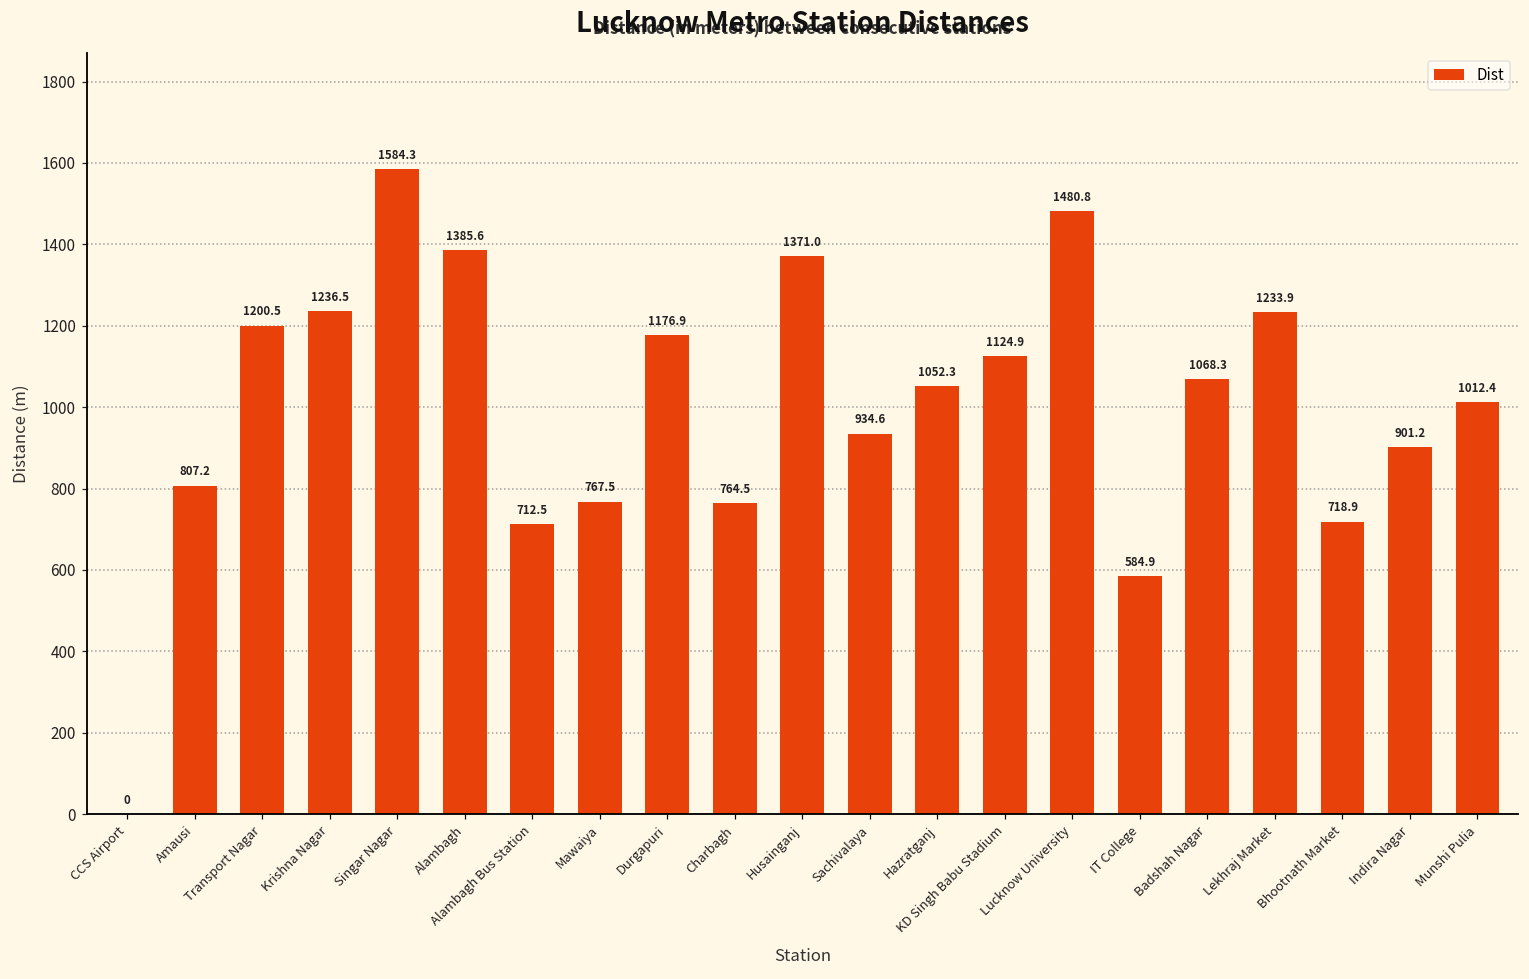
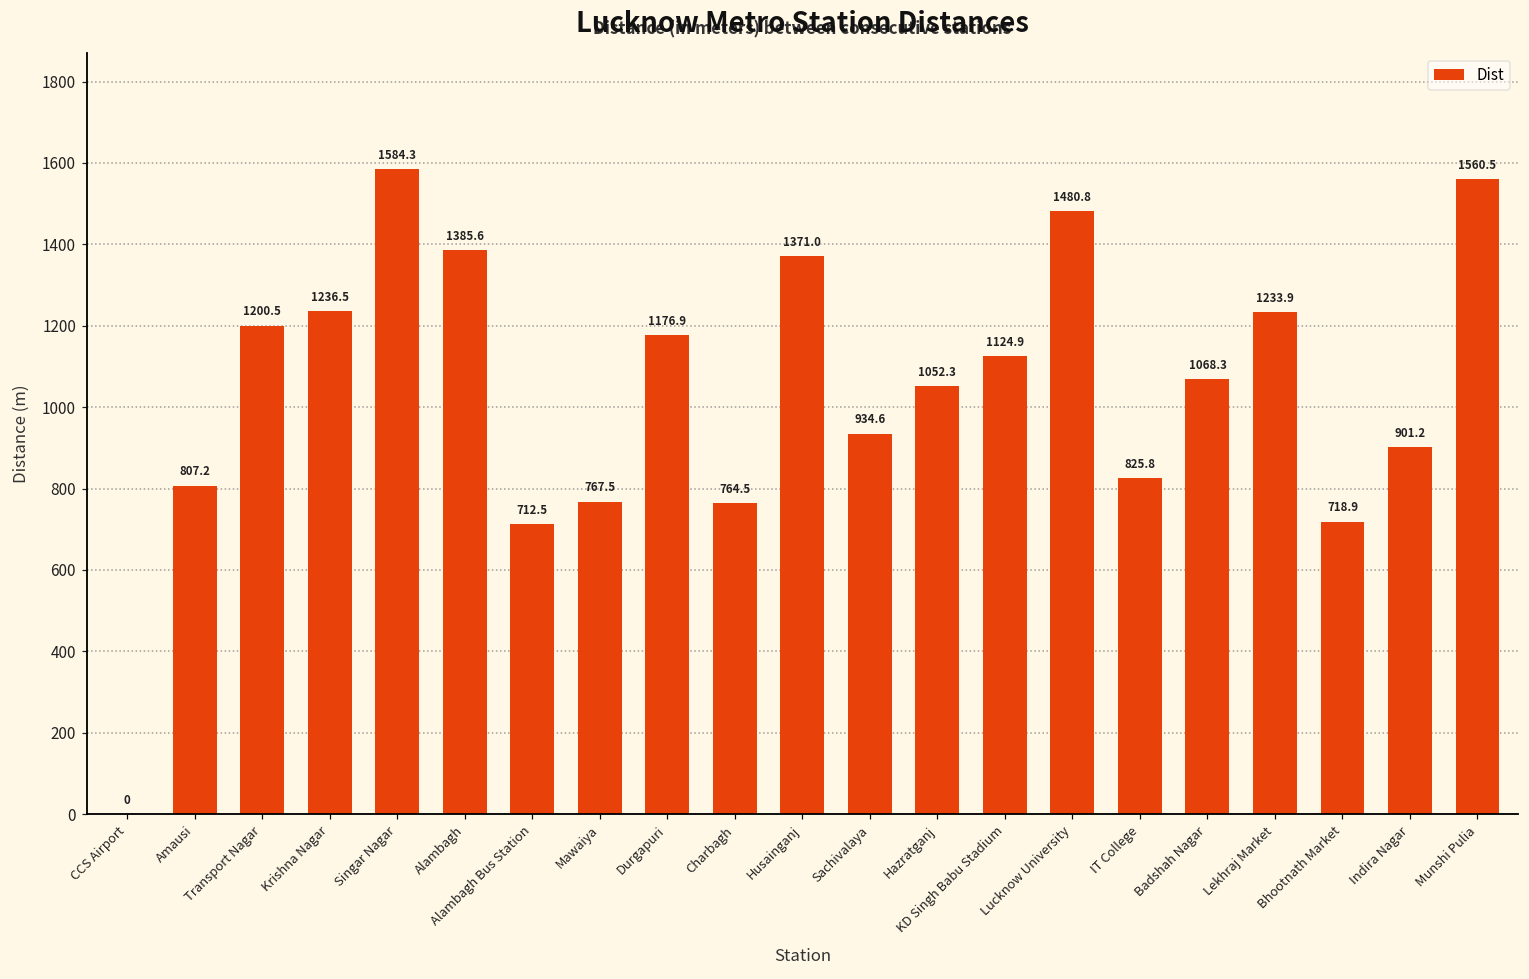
IT College: 584.9 -> 825.8
Munshi Pulia: 1012.4 -> 1560.5
